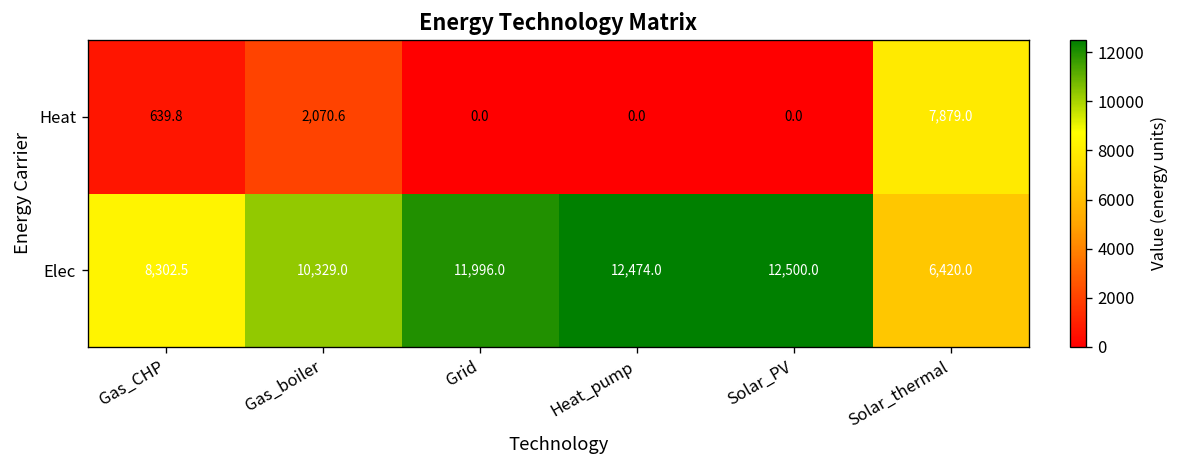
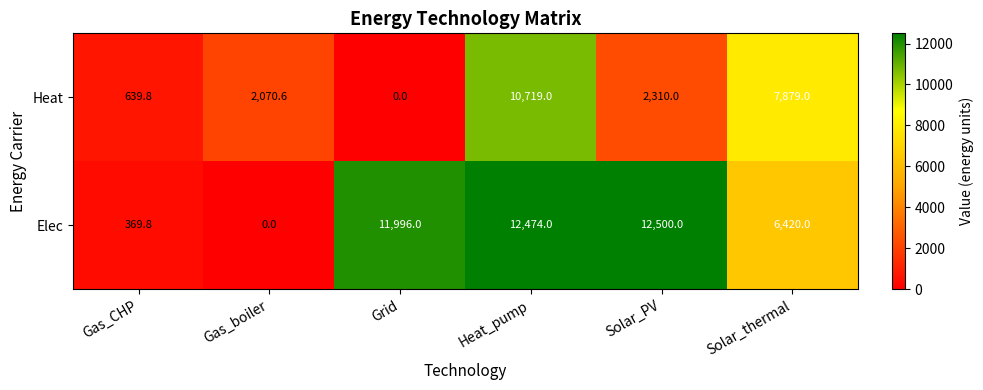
Heat, Heat_pump: 0.0 -> 10,719.0
Heat, Solar_PV: 0.0 -> 2,310.0
Elec, Gas_CHP: 8,302.5 -> 369.8
Elec, Gas_boiler: 10,329.0 -> 0.0
